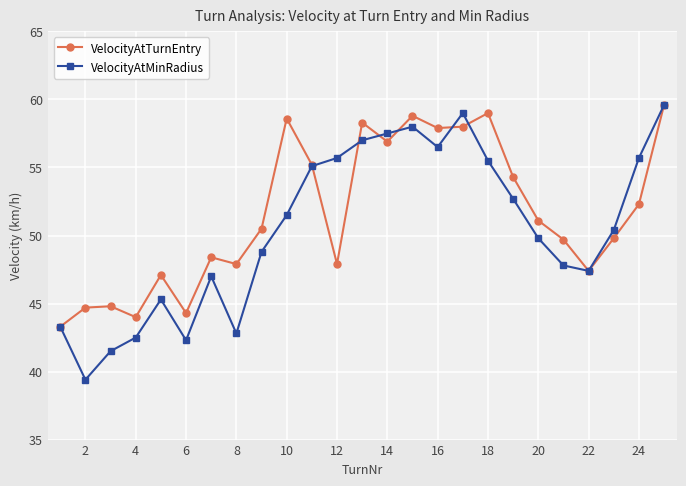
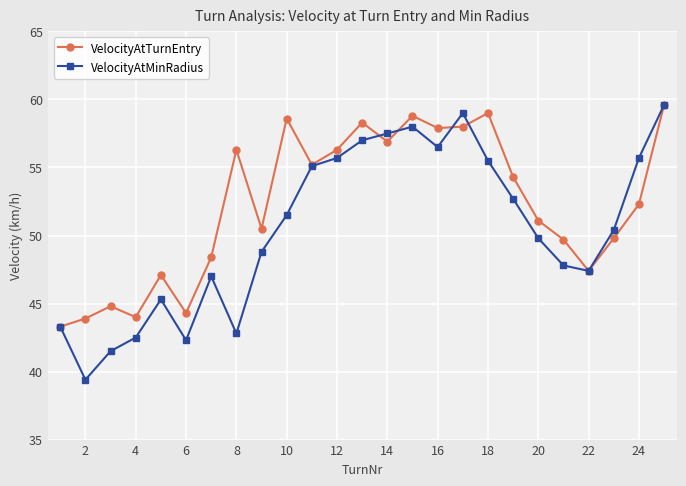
VelocityAtTurnEntry, 2: 44.7 -> 43.9
VelocityAtTurnEntry, 8: 47.9 -> 56.3
VelocityAtTurnEntry, 12: 47.9 -> 56.3
